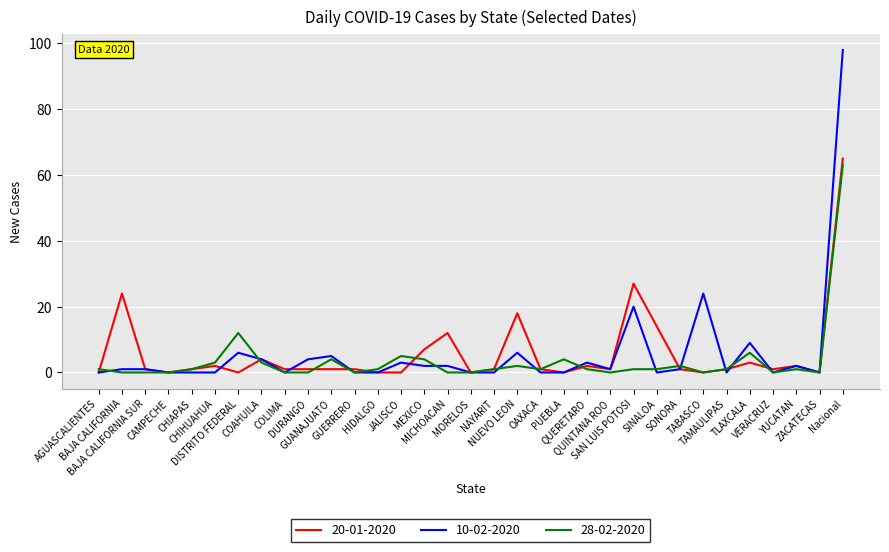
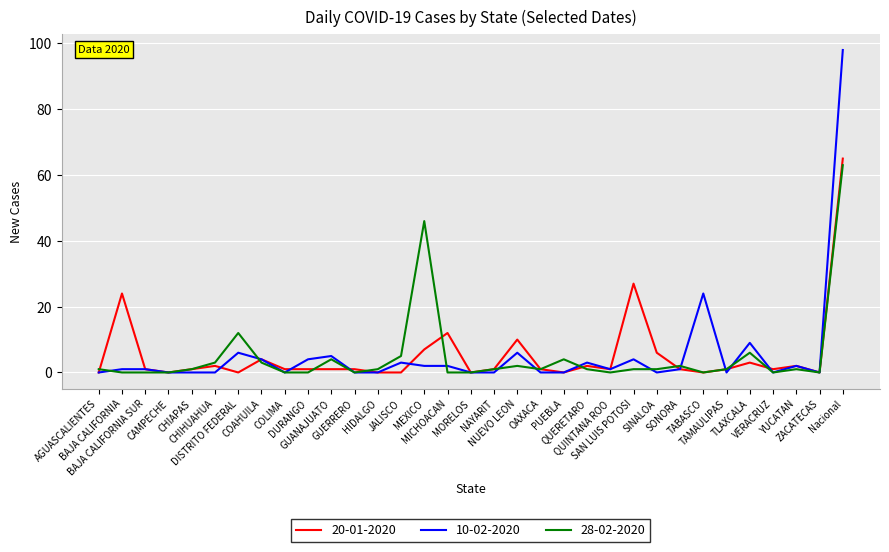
28-02-2020, MEXICO: 4 -> 46
20-01-2020, NUEVO LEON: 18 -> 10
10-02-2020, SAN LUIS POTOSI: 20 -> 4
20-01-2020, SINALOA: 14 -> 6
